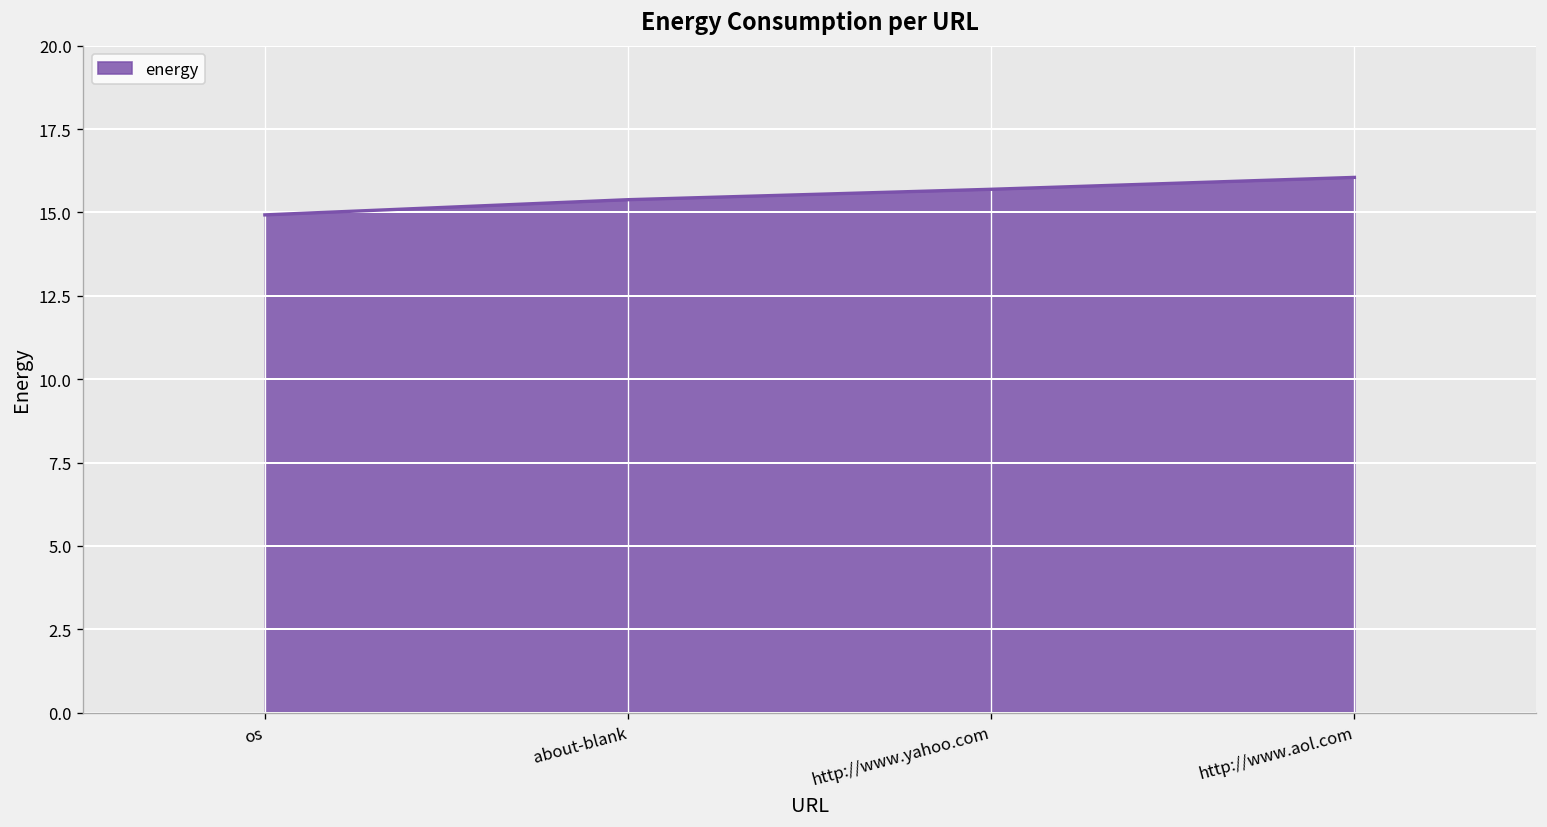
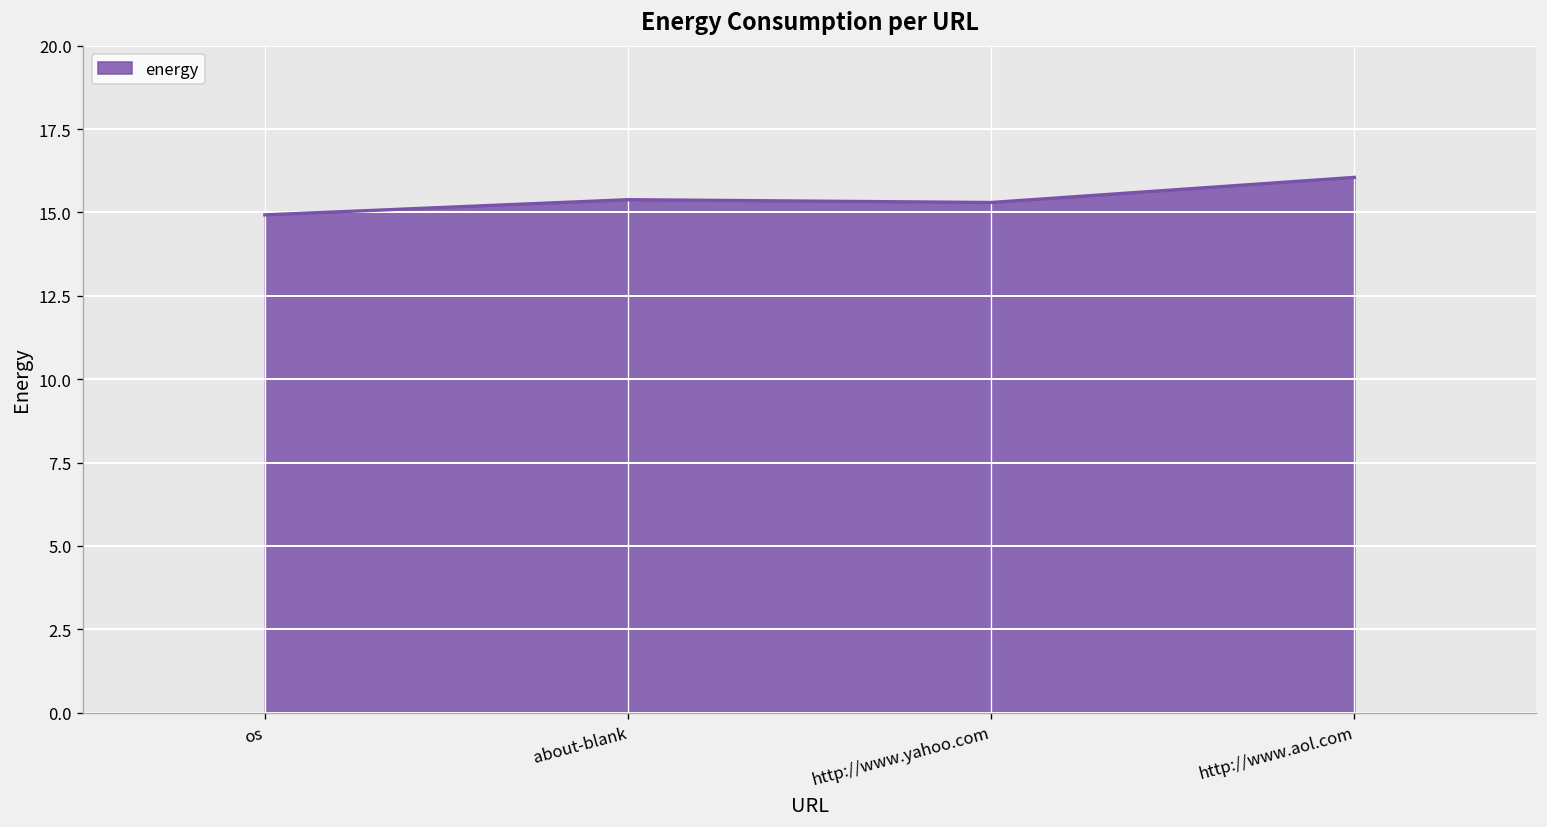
http://www.yahoo.com: 15.7 -> 15.3
